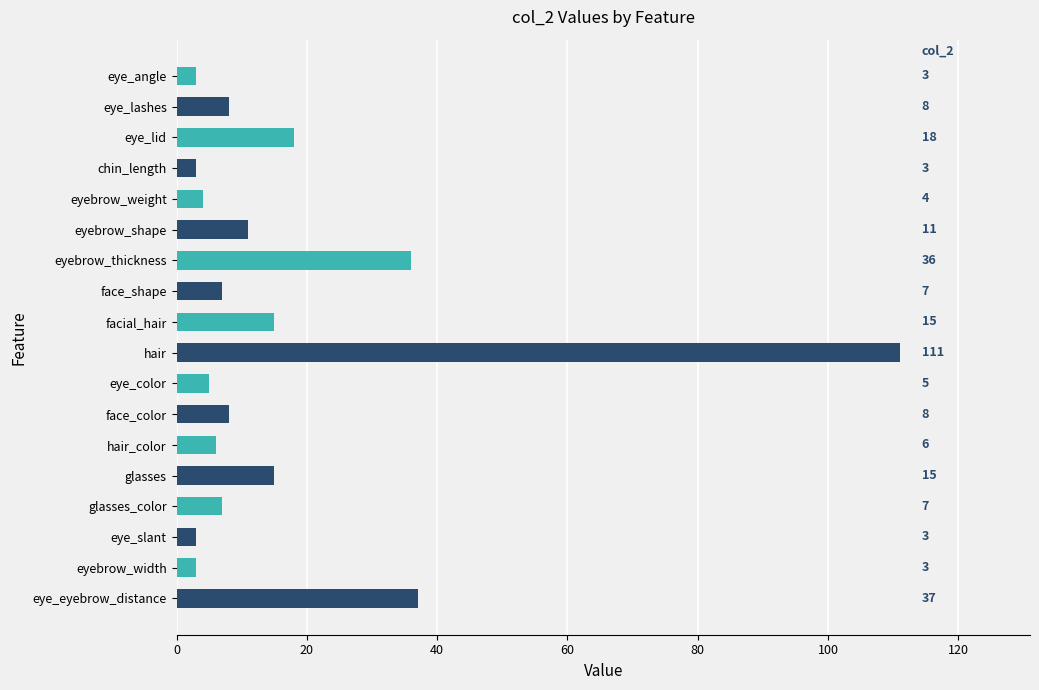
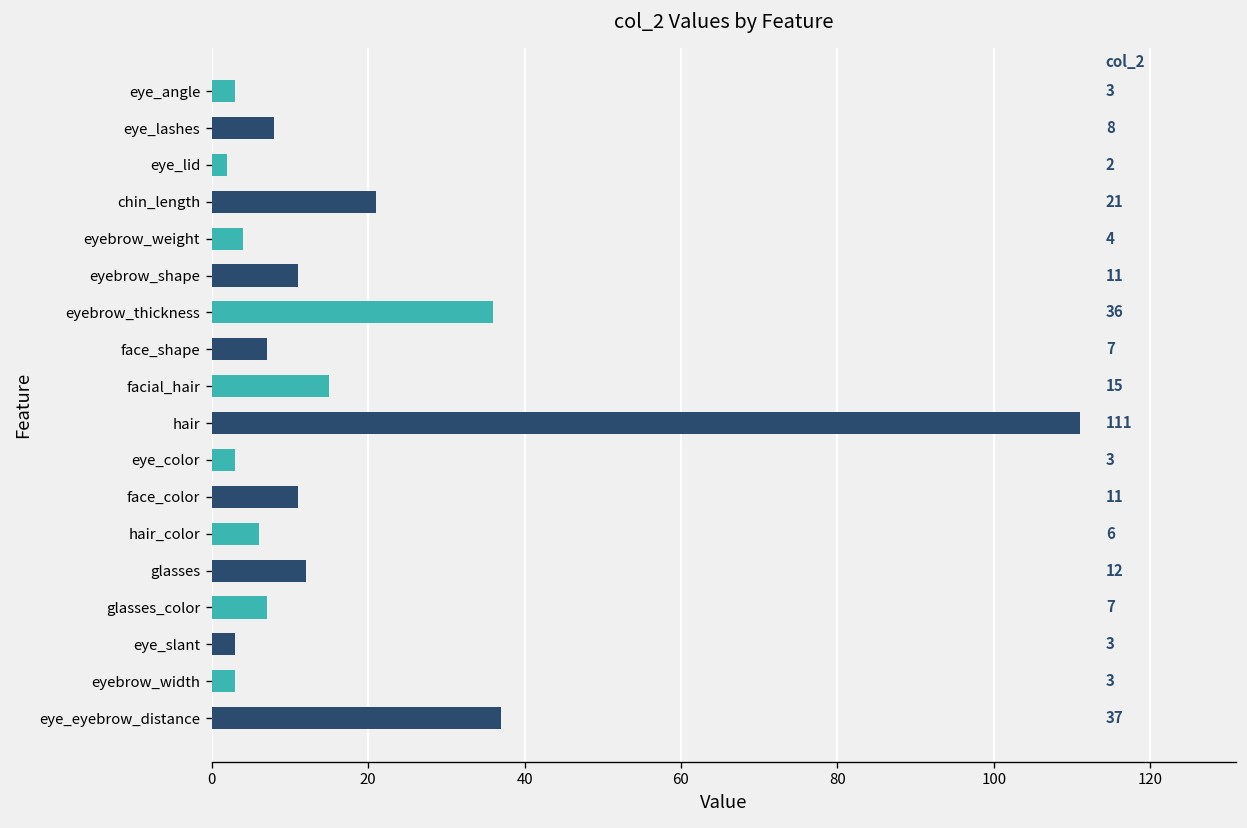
eye_lid: 18 -> 2
chin_length: 3 -> 21
eye_color: 5 -> 3
face_color: 8 -> 11
glasses: 15 -> 12
